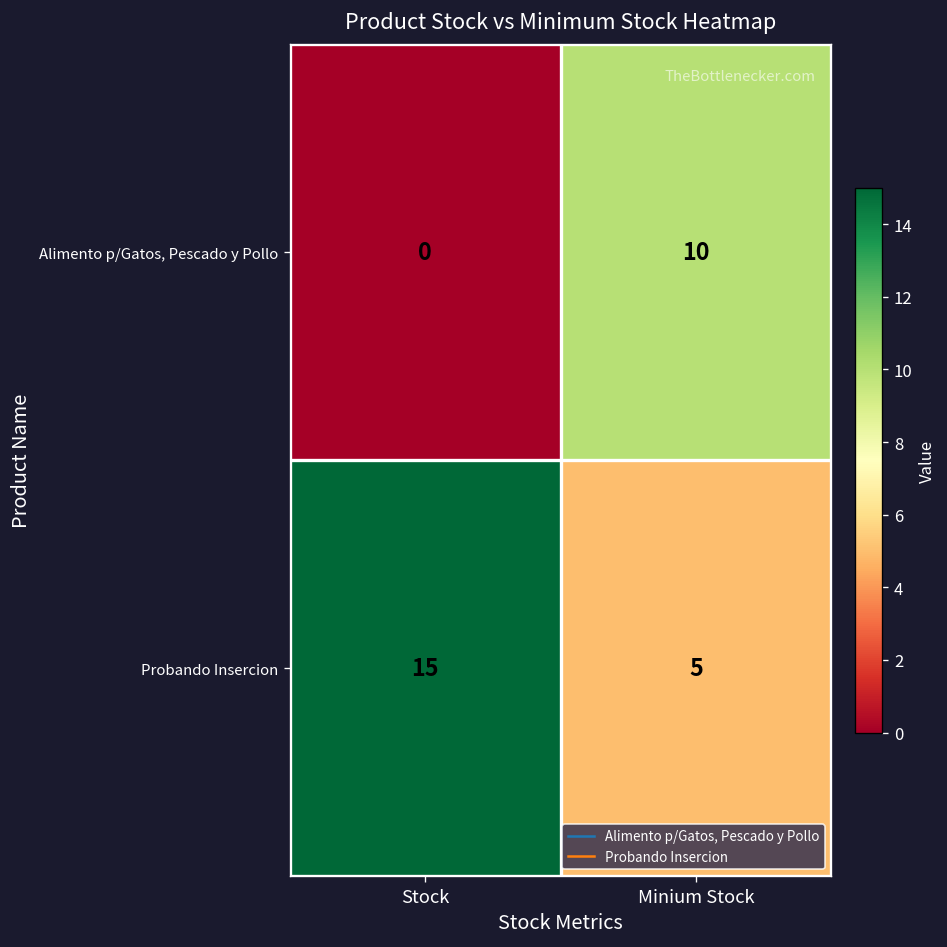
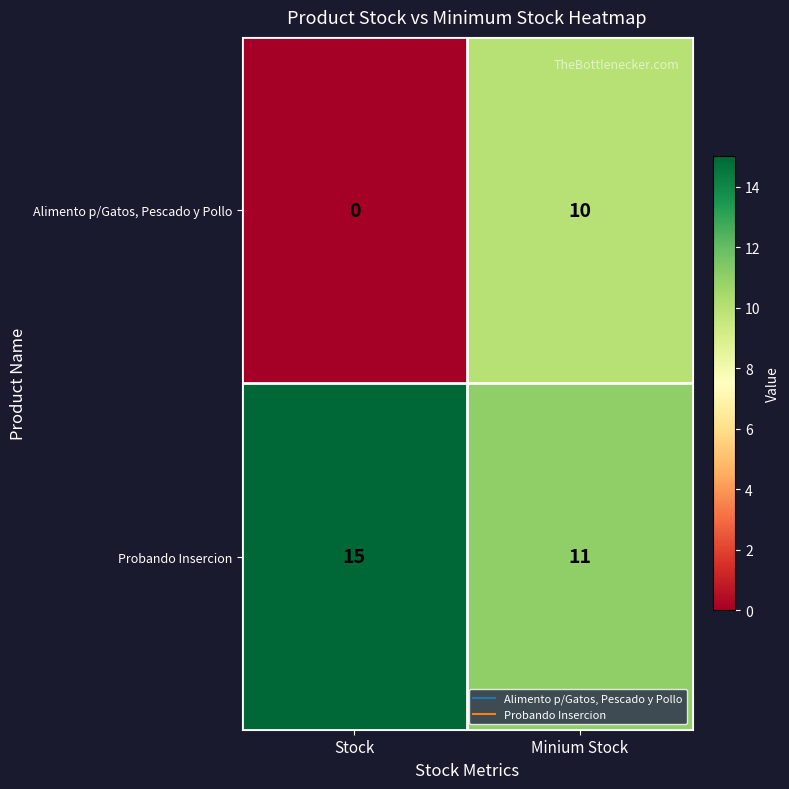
Probando Insercion, Minium Stock: 5 -> 11
